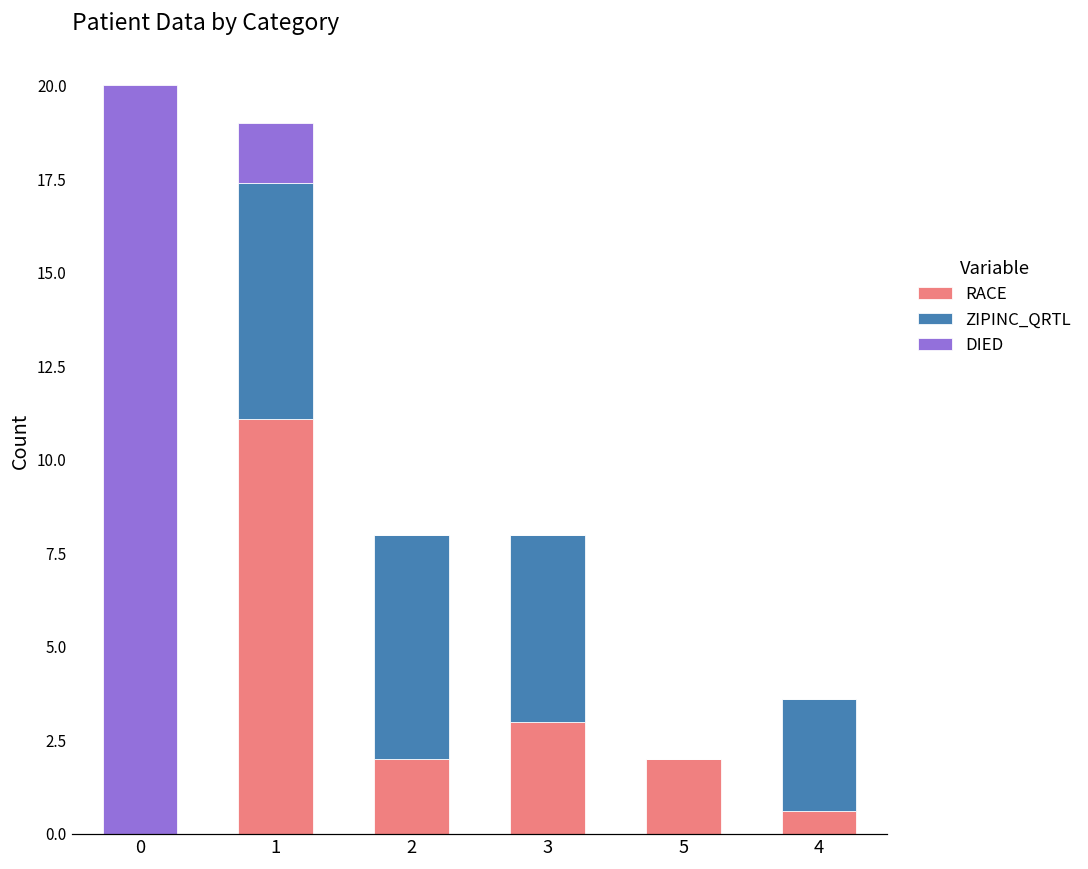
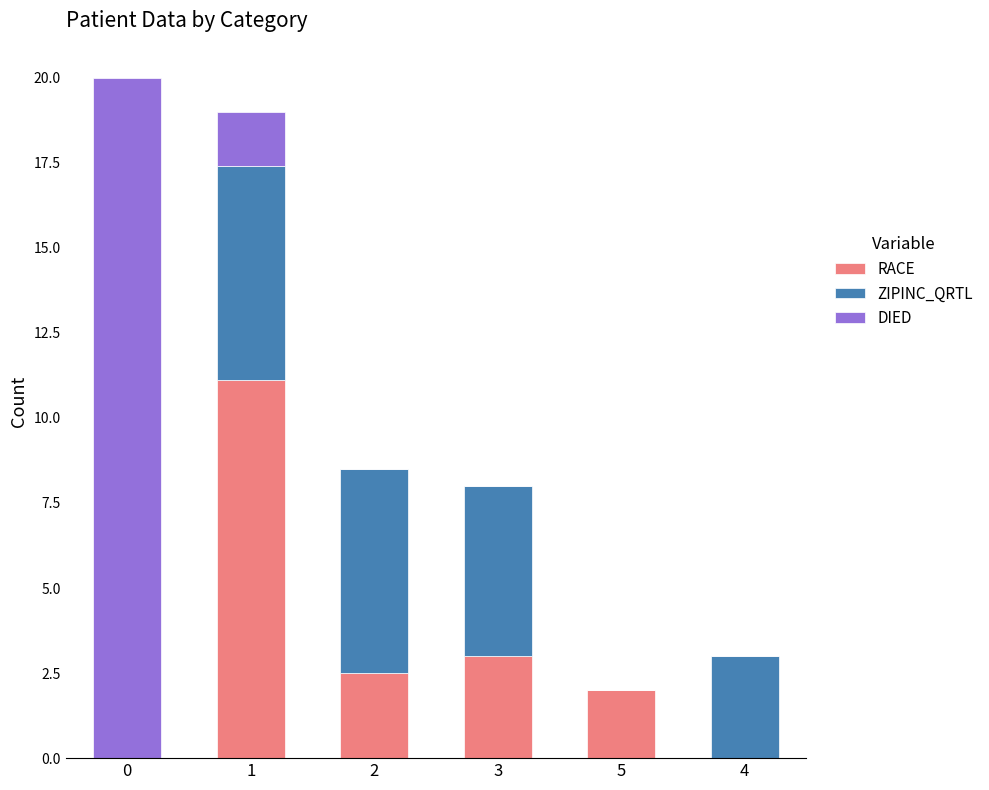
RACE, 2: 2.0 -> 2.5
RACE, 4: 0.6 -> 0.0
